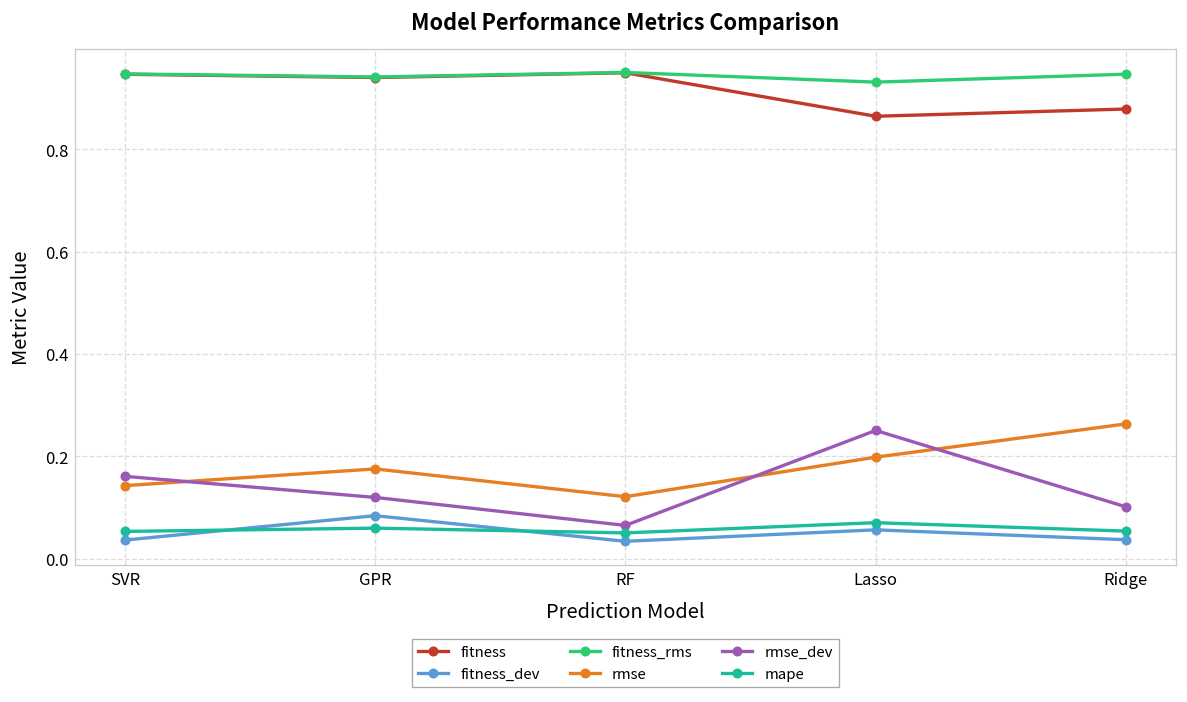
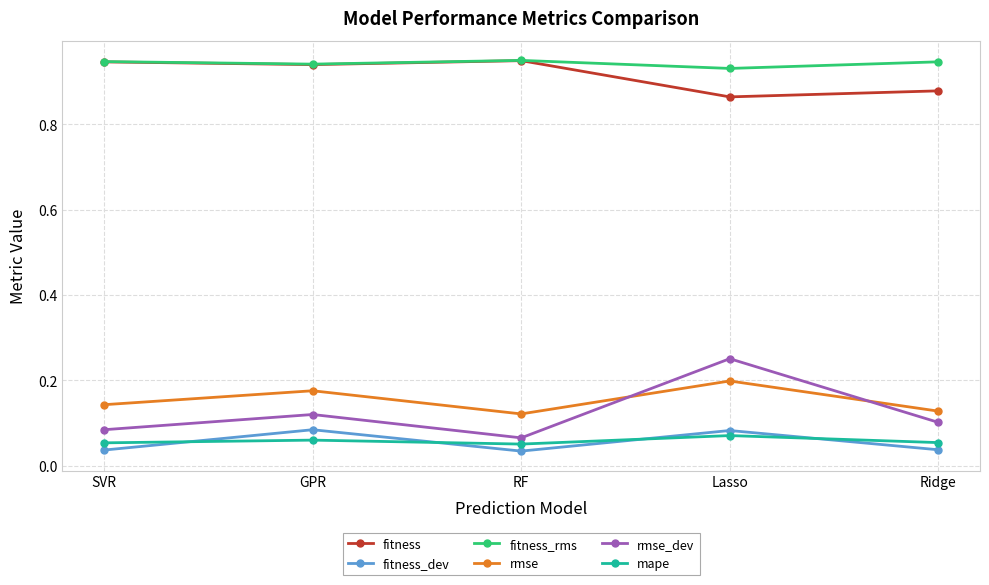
rmse_dev, SVR: 0.16 -> 0.08
fitness_dev, Lasso: 0.06 -> 0.08
rmse, Ridge: 0.26 -> 0.13
